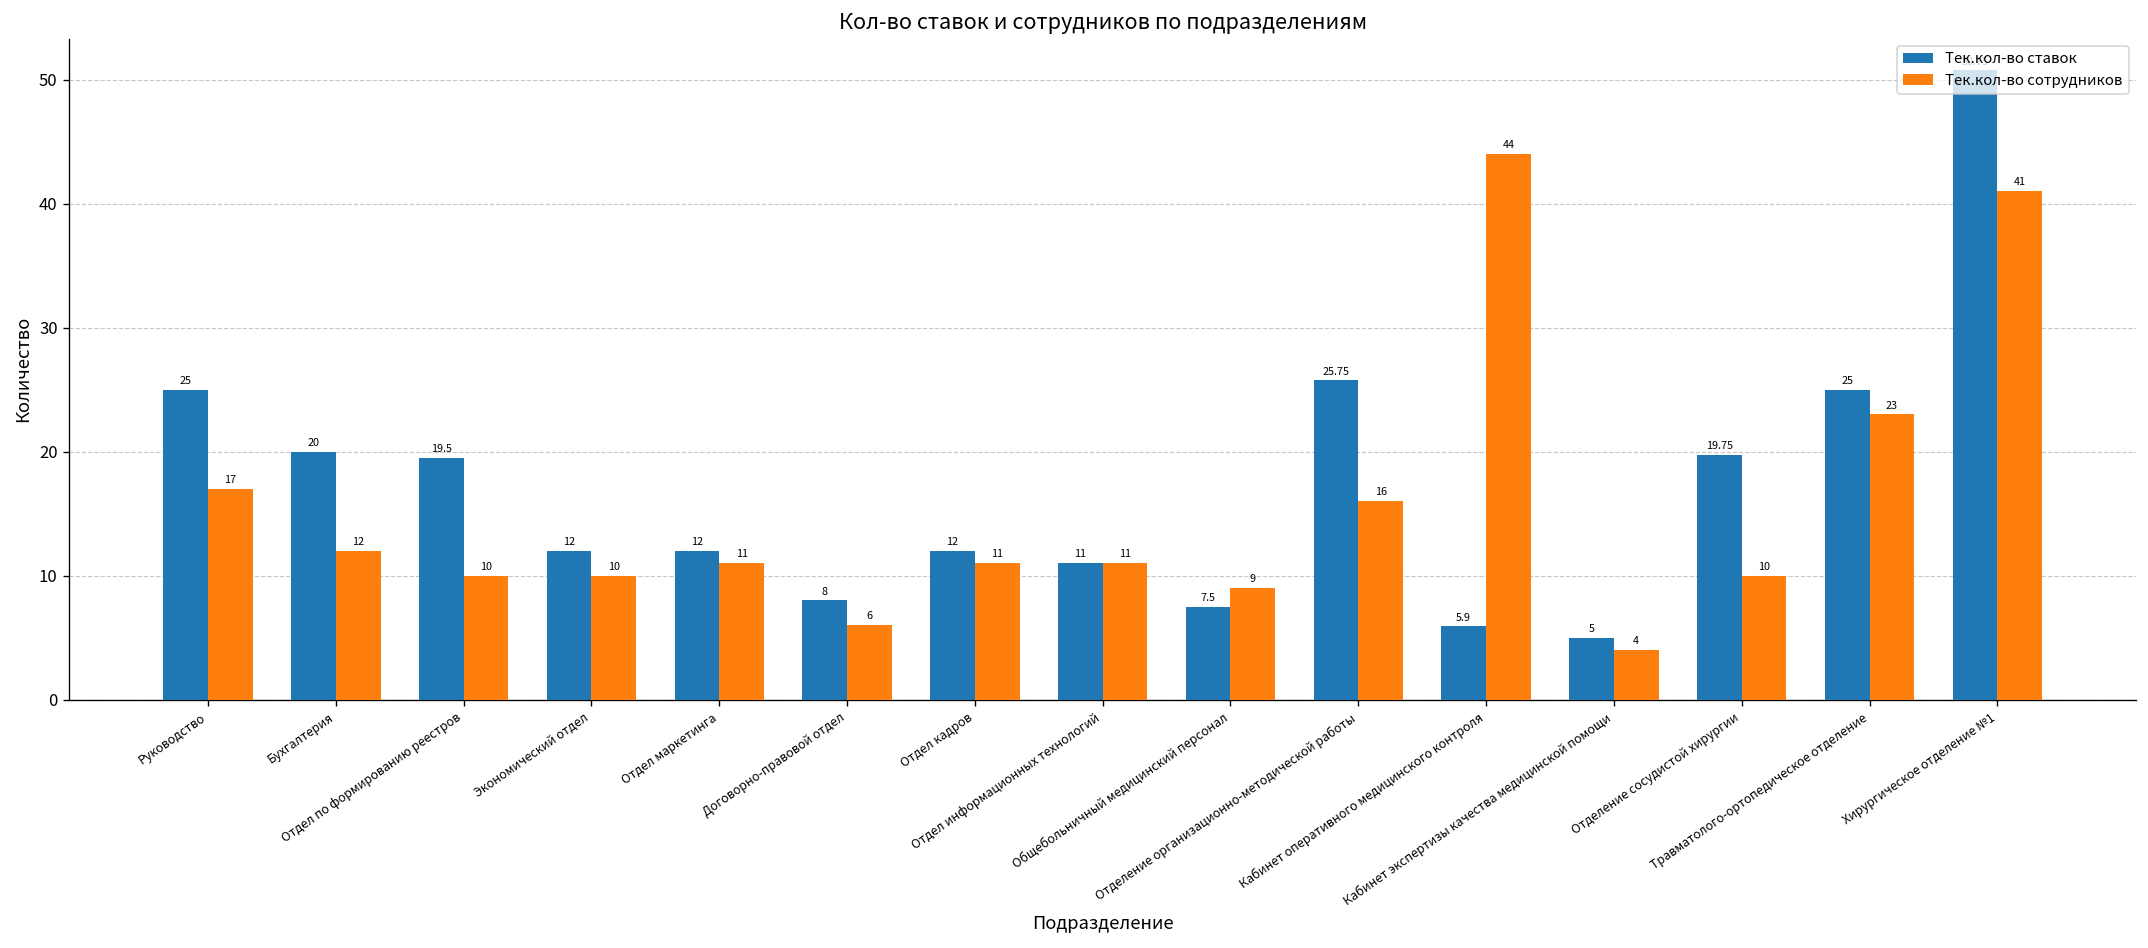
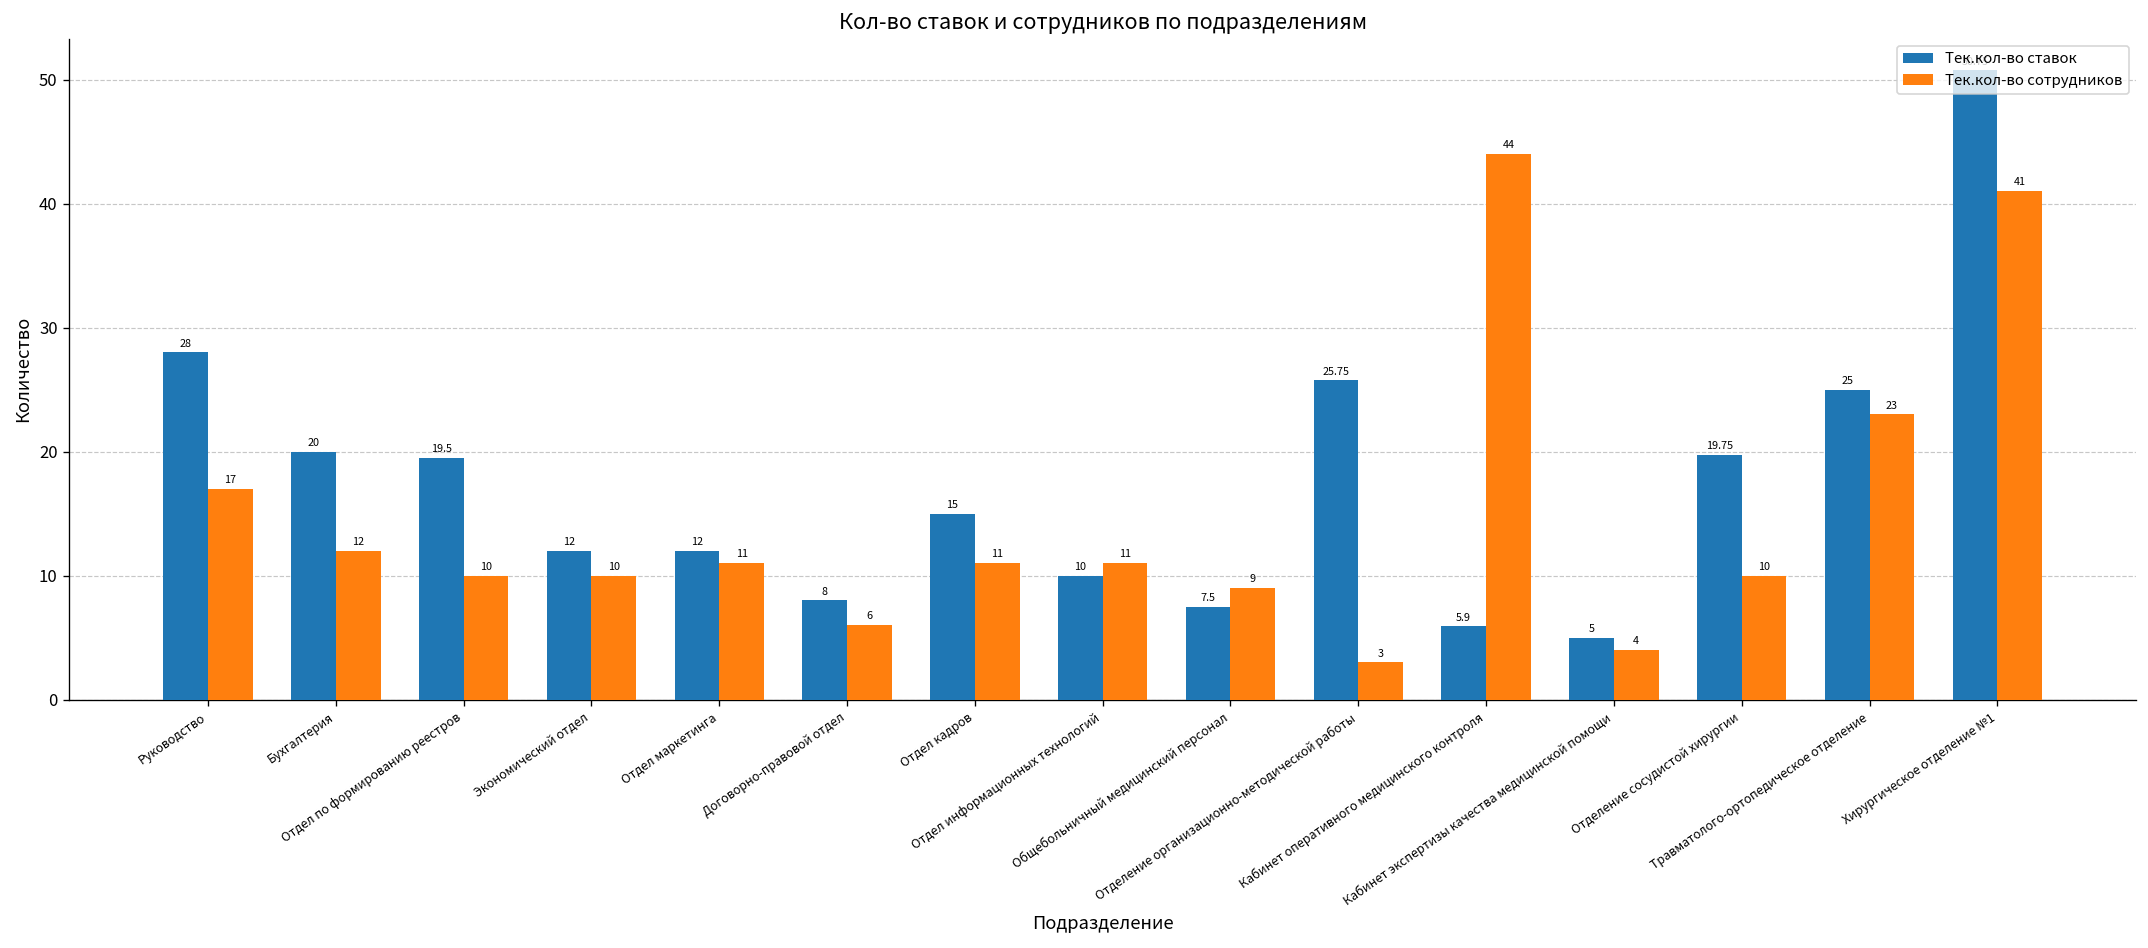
Тек.кол-во ставок, Руководство: 25 -> 28
Тек.кол-во ставок, Отдел кадров: 12 -> 15
Тек.кол-во ставок, Отдел информационных технологий: 11 -> 10
Тек.кол-во сотрудников, Отделение организационно-методической работы: 16 -> 3
